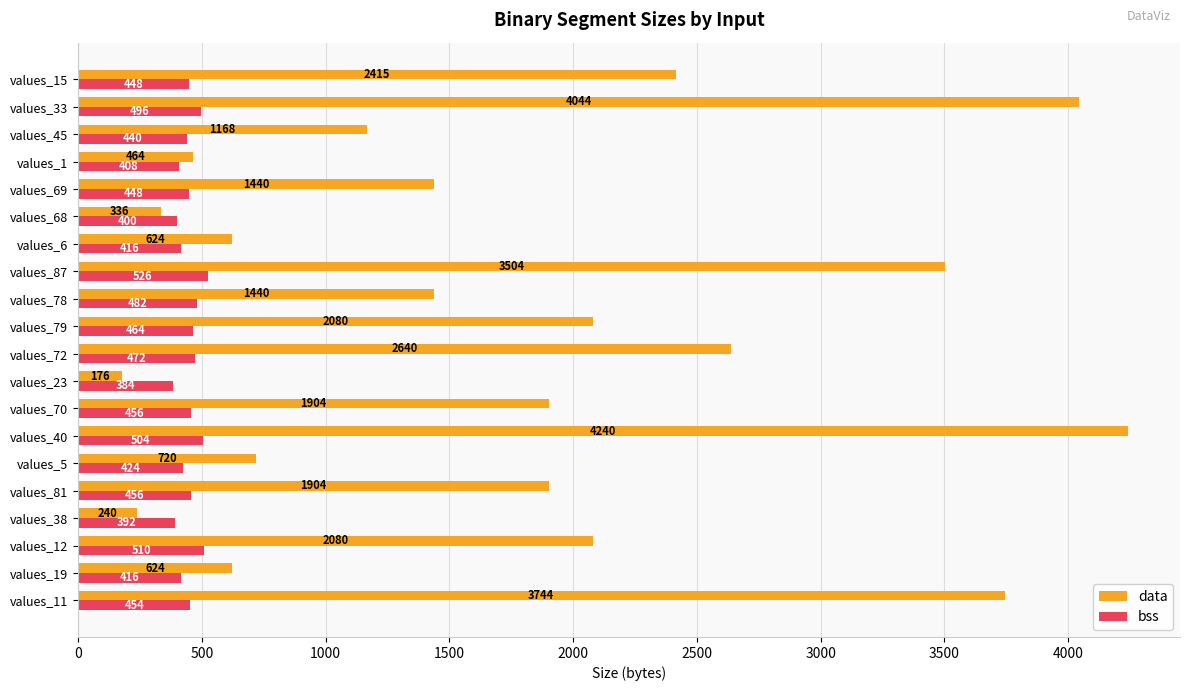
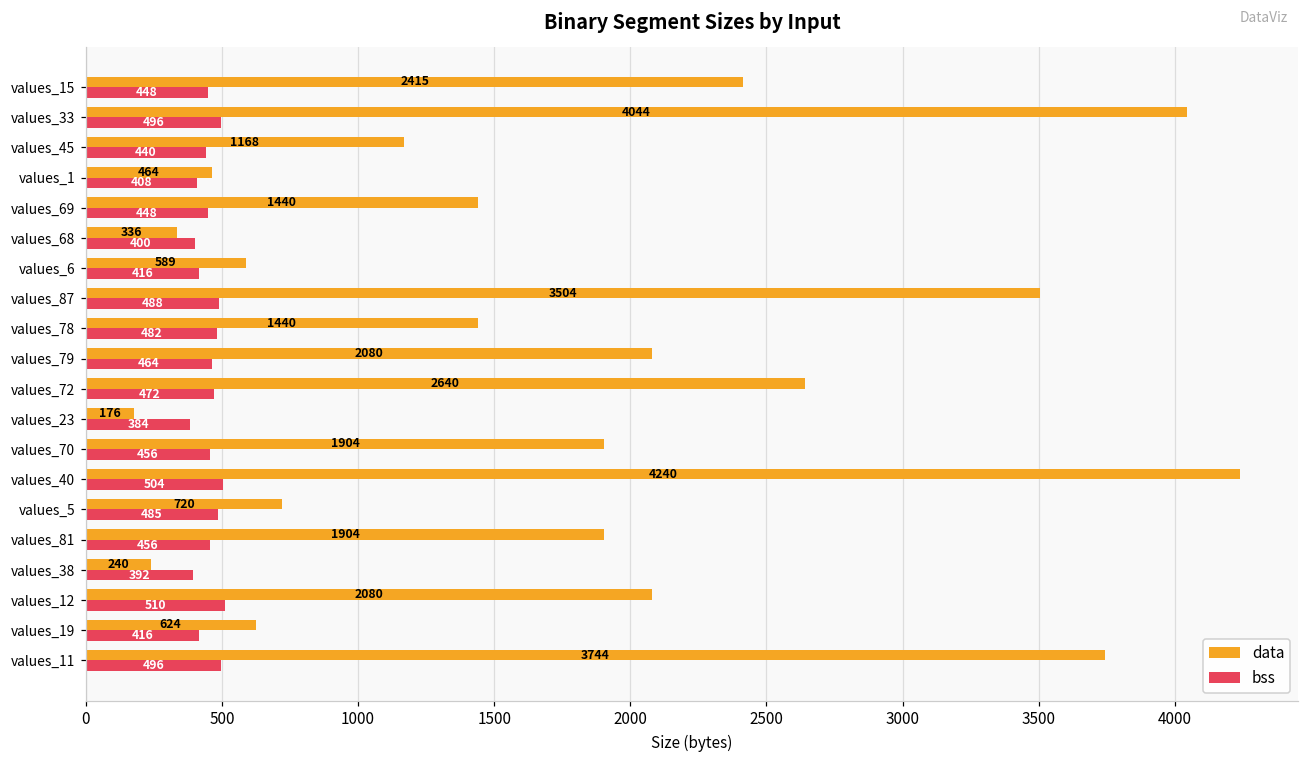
data, values_6: 624 -> 589
bss, values_87: 526 -> 488
bss, values_5: 424 -> 485
bss, values_11: 454 -> 496
